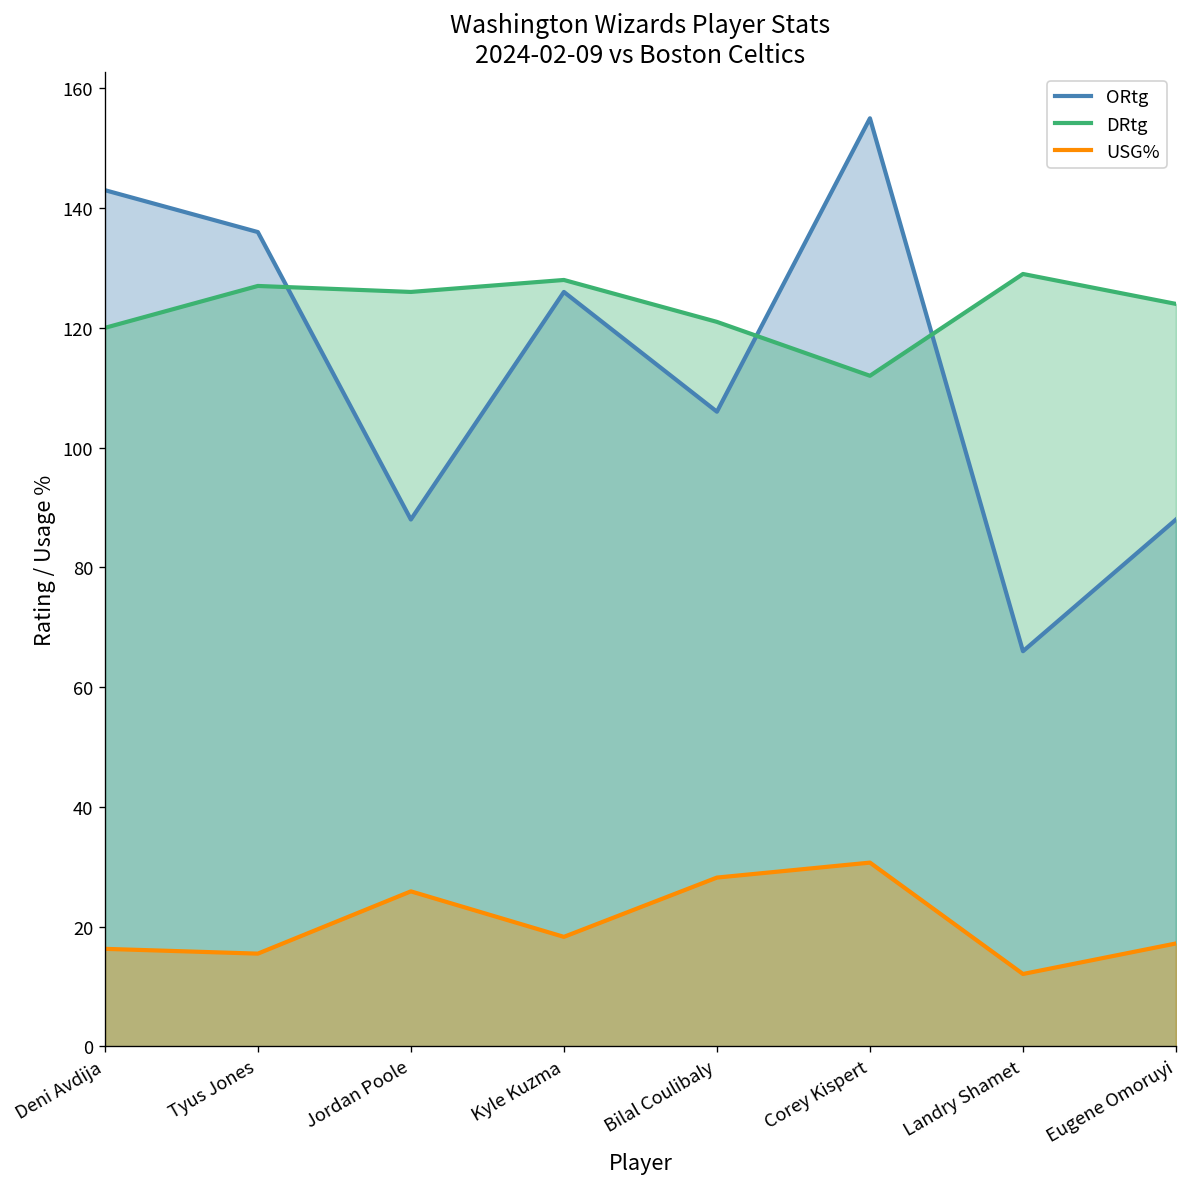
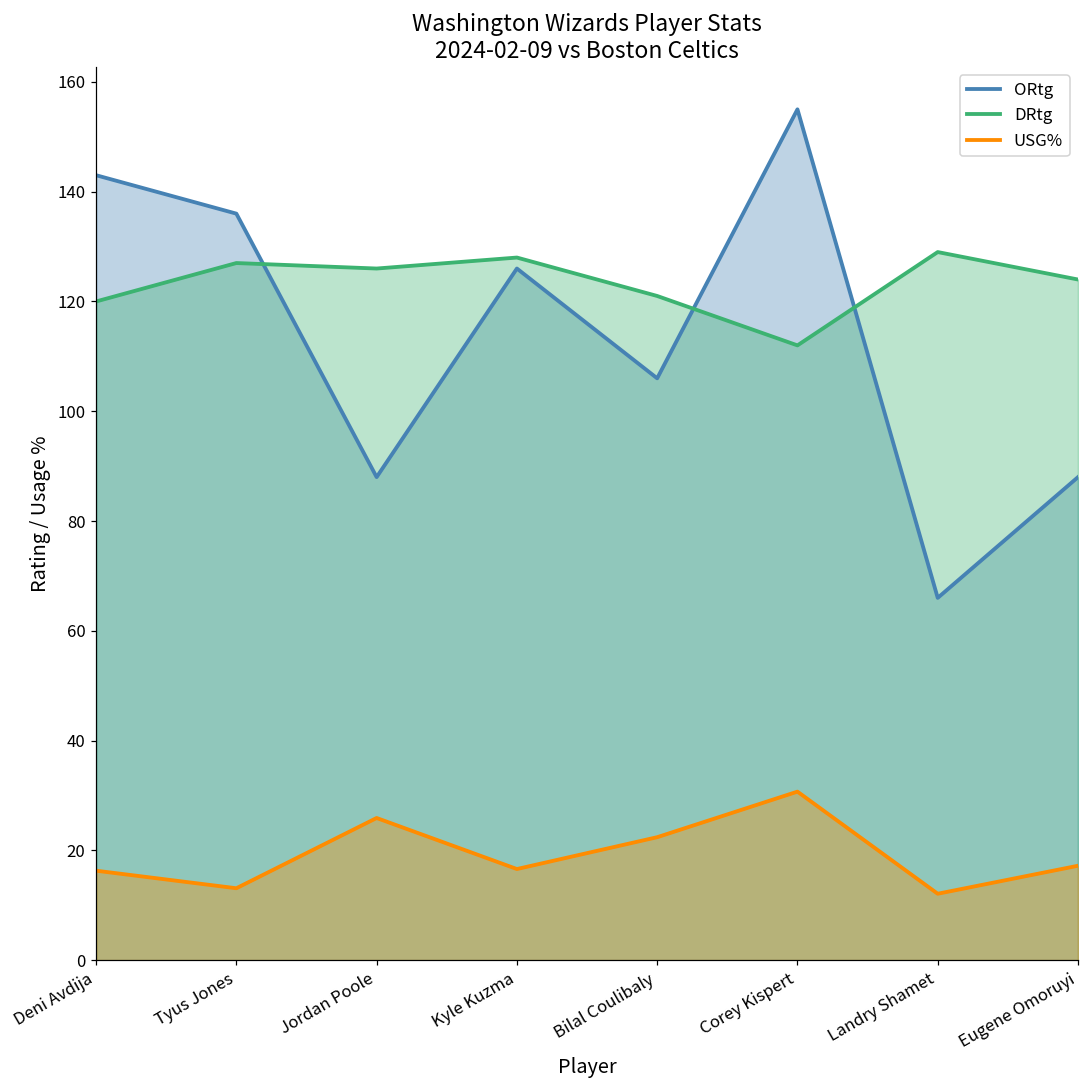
USG%, Tyus Jones: 16 -> 13
USG%, Kyle Kuzma: 18 -> 17
USG%, Bilal Coulibaly: 28 -> 22
